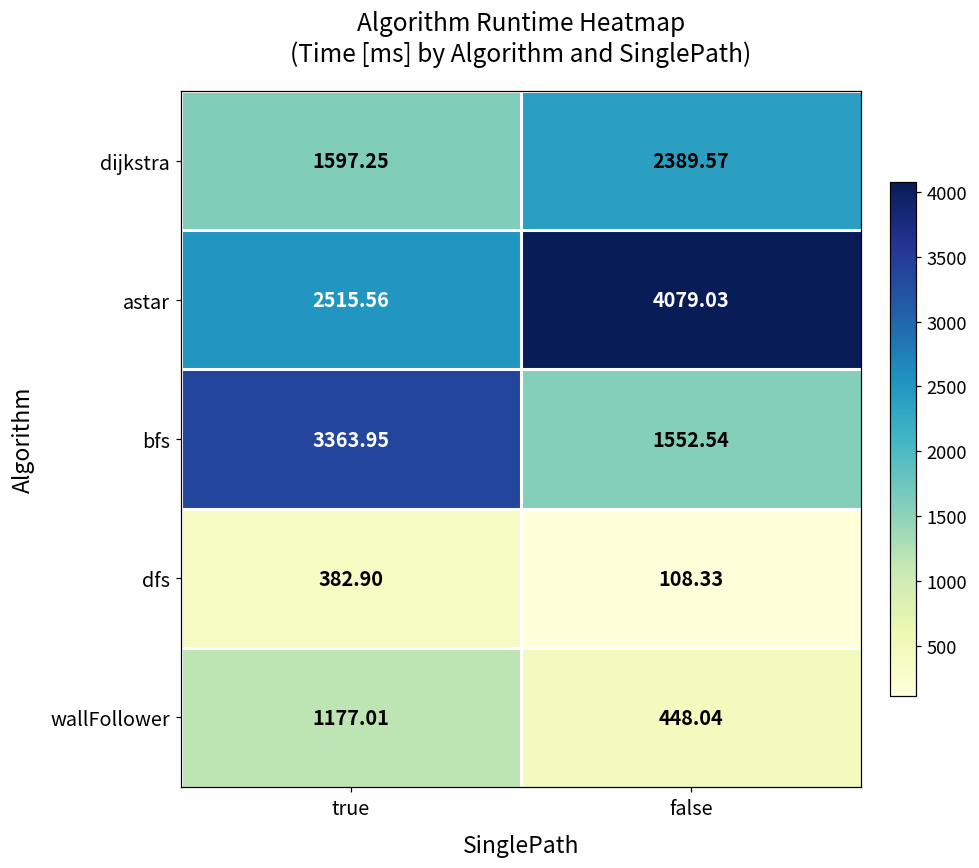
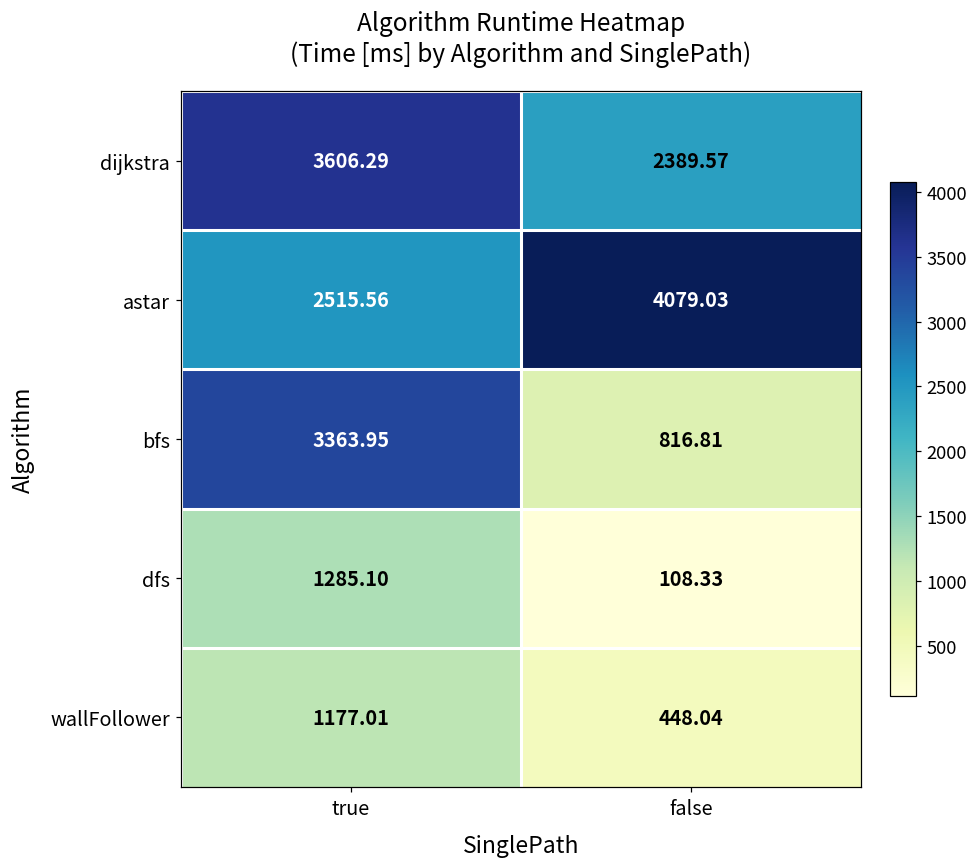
dijkstra, true: 1597.25 -> 3606.29
bfs, false: 1552.54 -> 816.81
dfs, true: 382.90 -> 1285.10
